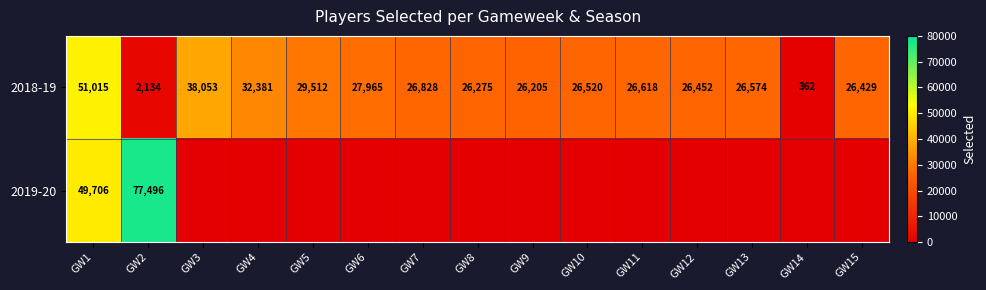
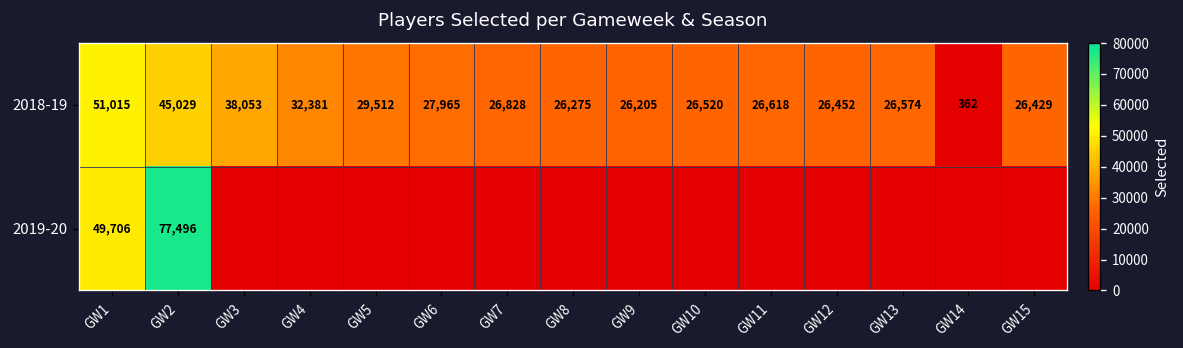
2018-19, GW2: 2,134 -> 45,029
